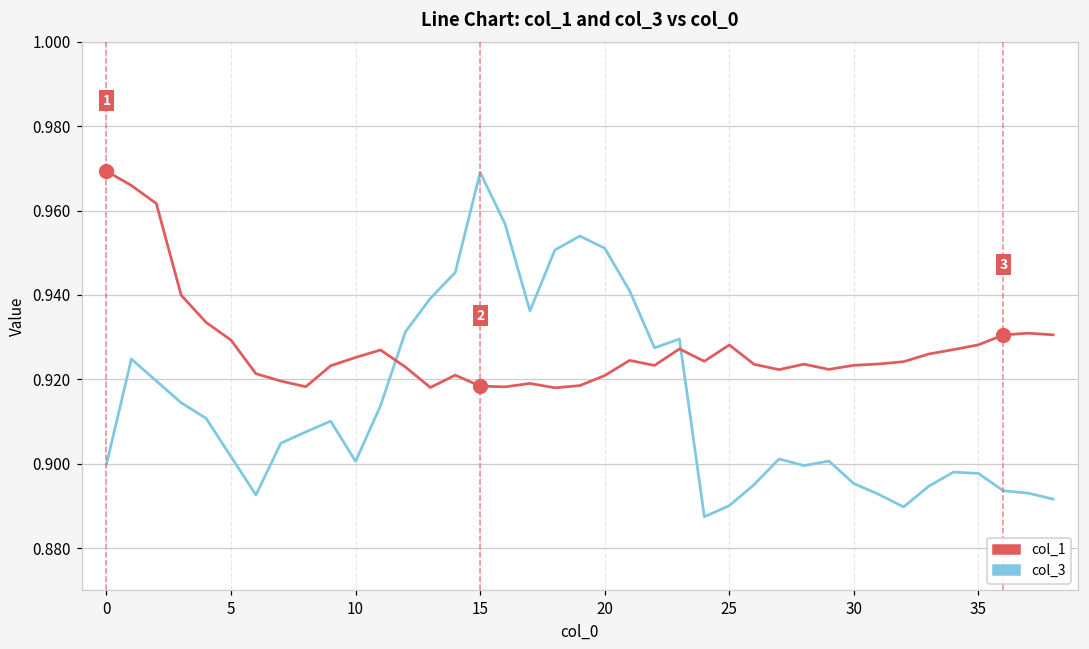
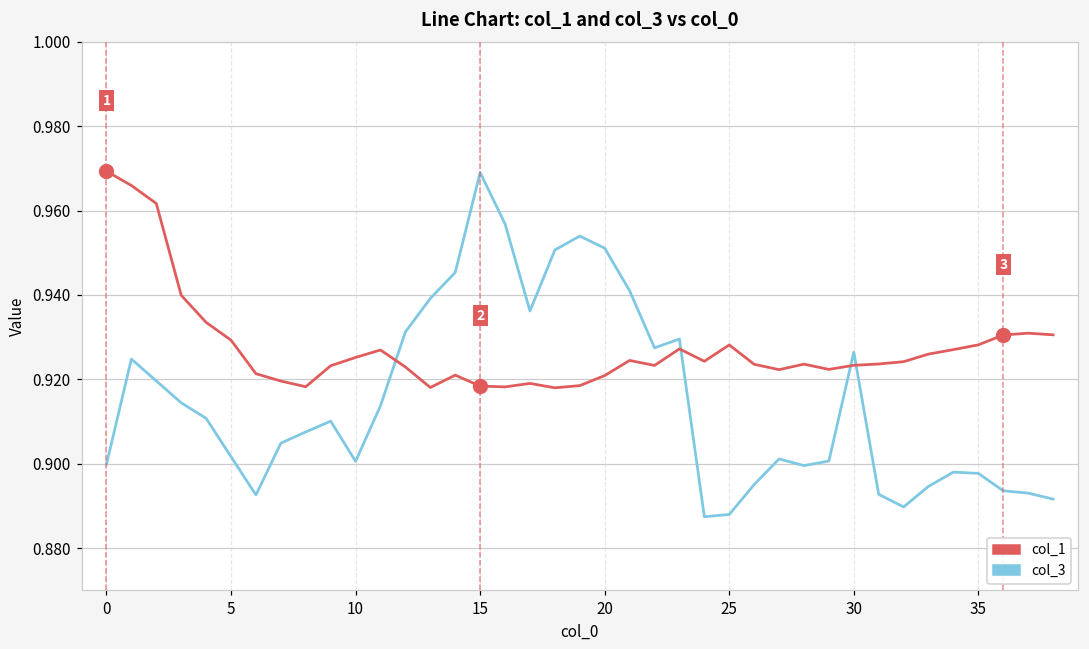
col_3, 25: 0.890 -> 0.888
col_3, 30: 0.895 -> 0.926
